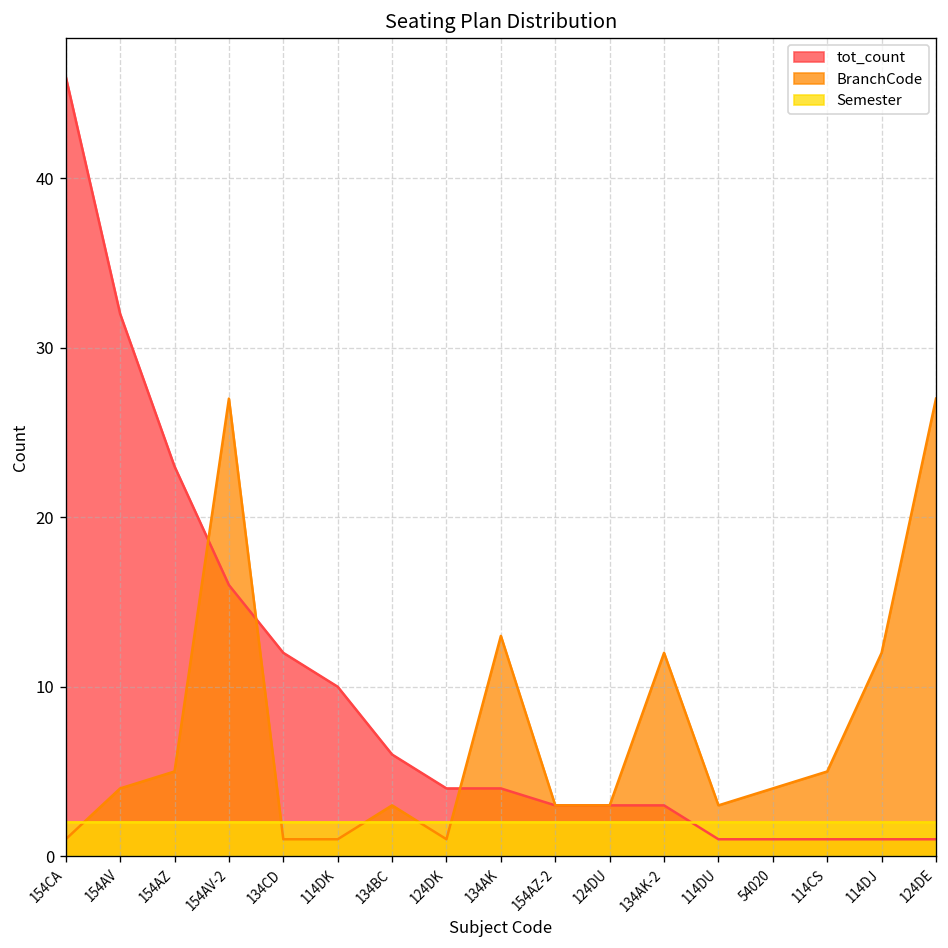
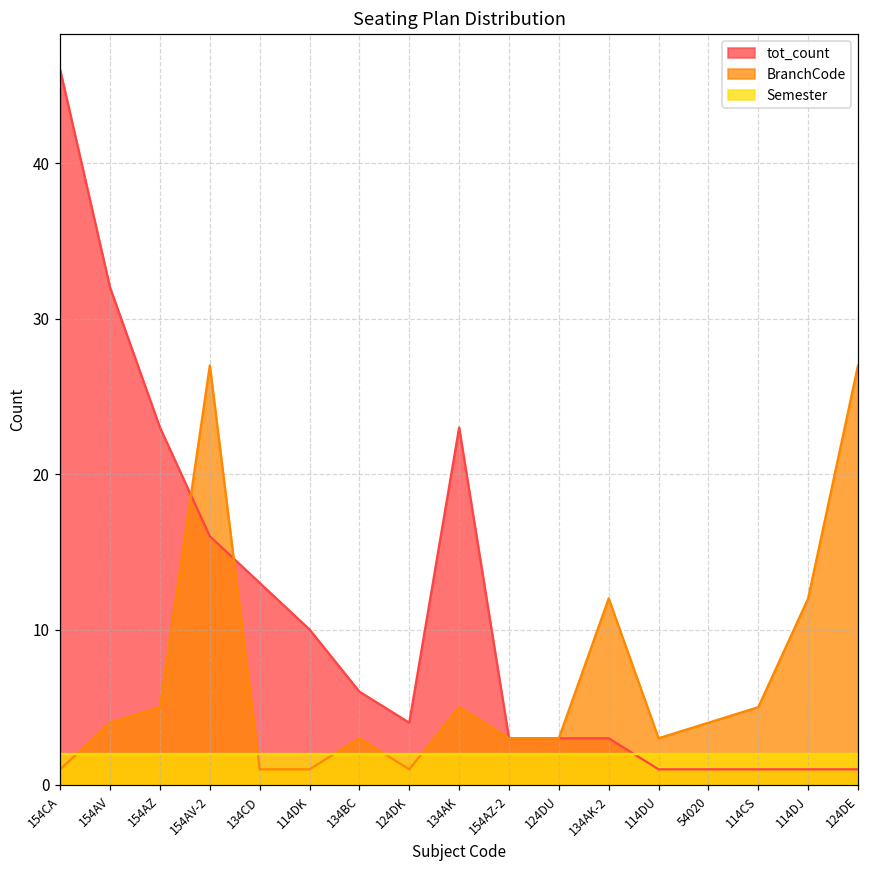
tot_count, 134CD: 12 -> 13
tot_count, 134AK: 4 -> 23
BranchCode, 134AK: 13 -> 5
